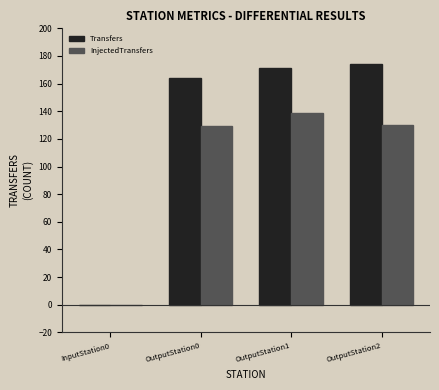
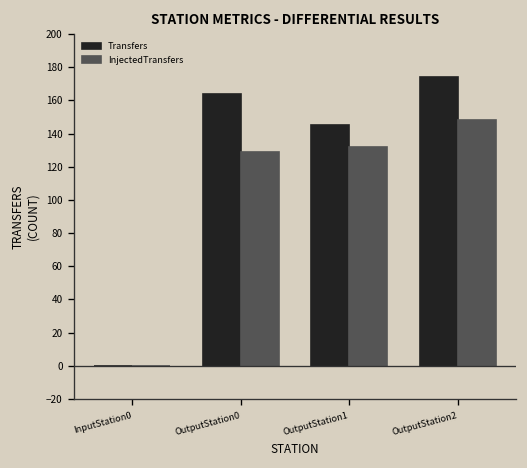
Transfers, OutputStation1: 171 -> 145
InjectedTransfers, OutputStation1: 139 -> 132
InjectedTransfers, OutputStation2: 130 -> 148
